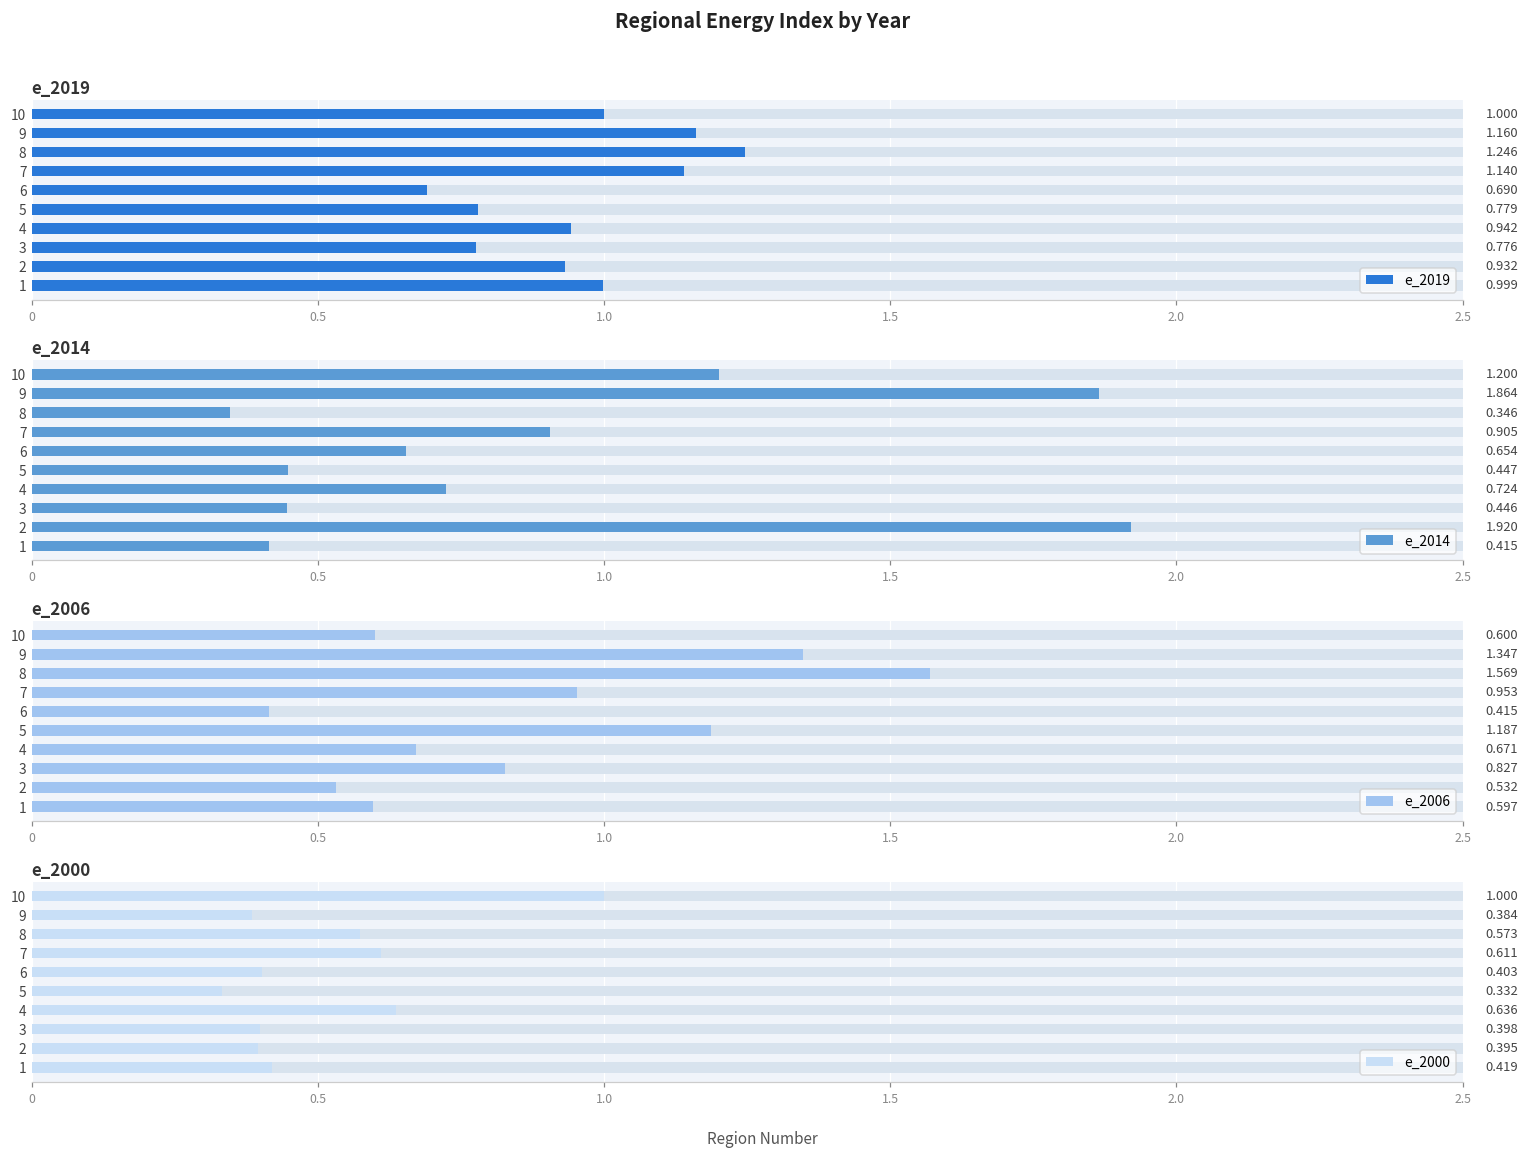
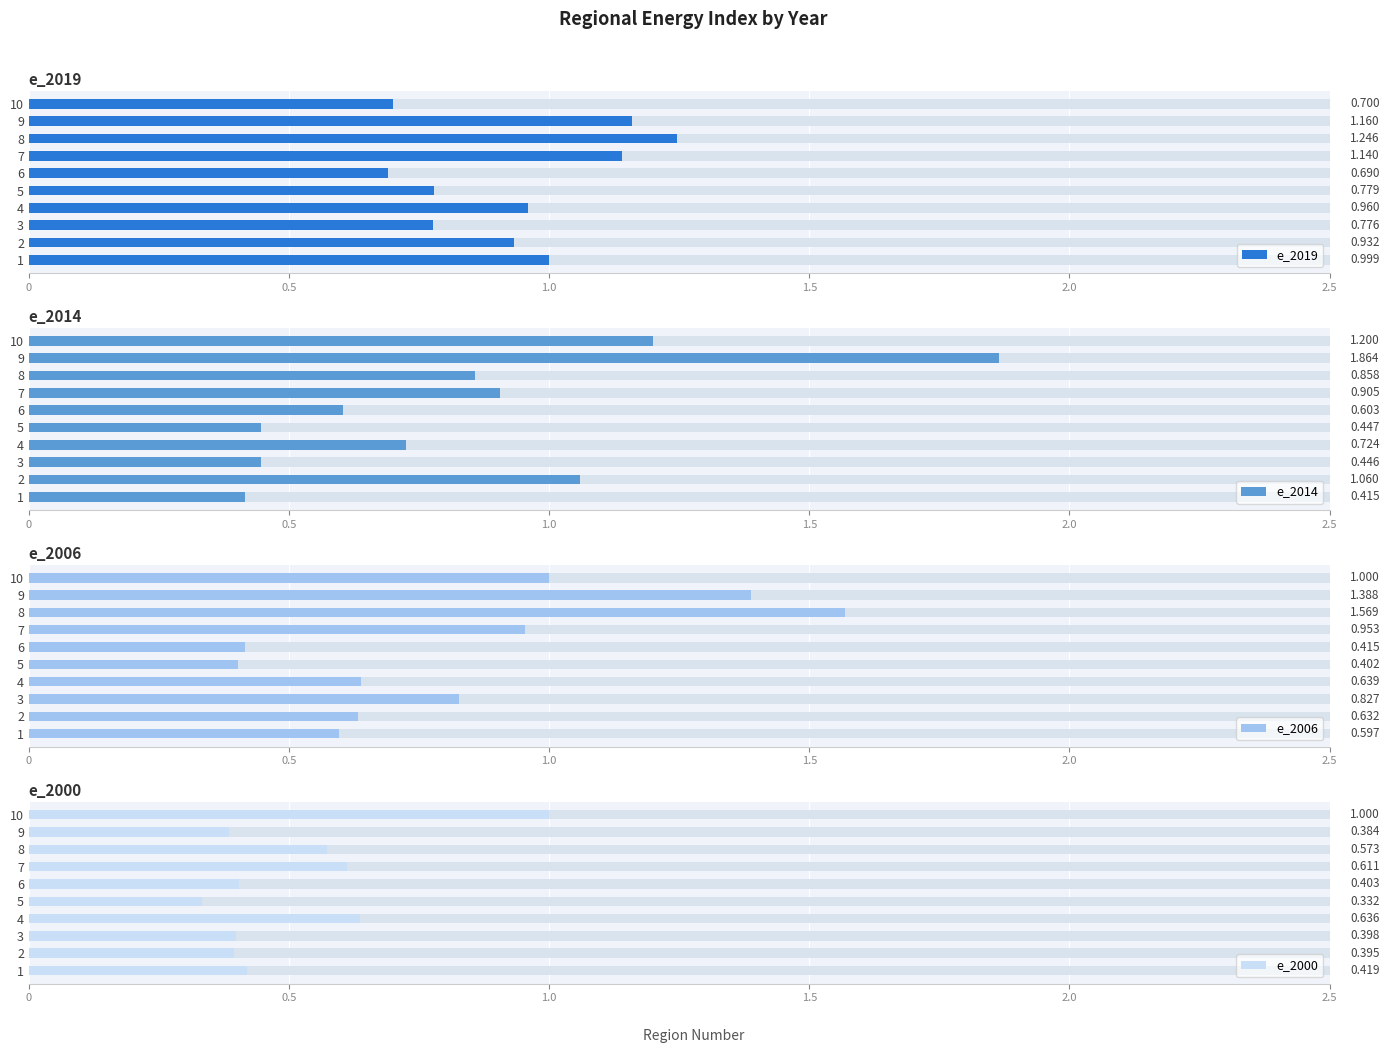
e_2019, e_2019, 10: 1.000 -> 0.700
e_2019, e_2019, 4: 0.942 -> 0.960
e_2014, e_2014, 8: 0.346 -> 0.858
e_2014, e_2014, 6: 0.654 -> 0.603
e_2014, e_2014, 2: 1.920 -> 1.060
e_2006, e_2006, 10: 0.600 -> 1.000
e_2006, e_2006, 9: 1.347 -> 1.388
e_2006, e_2006, 5: 1.187 -> 0.402
e_2006, e_2006, 4: 0.671 -> 0.639
e_2006, e_2006, 2: 0.532 -> 0.632
